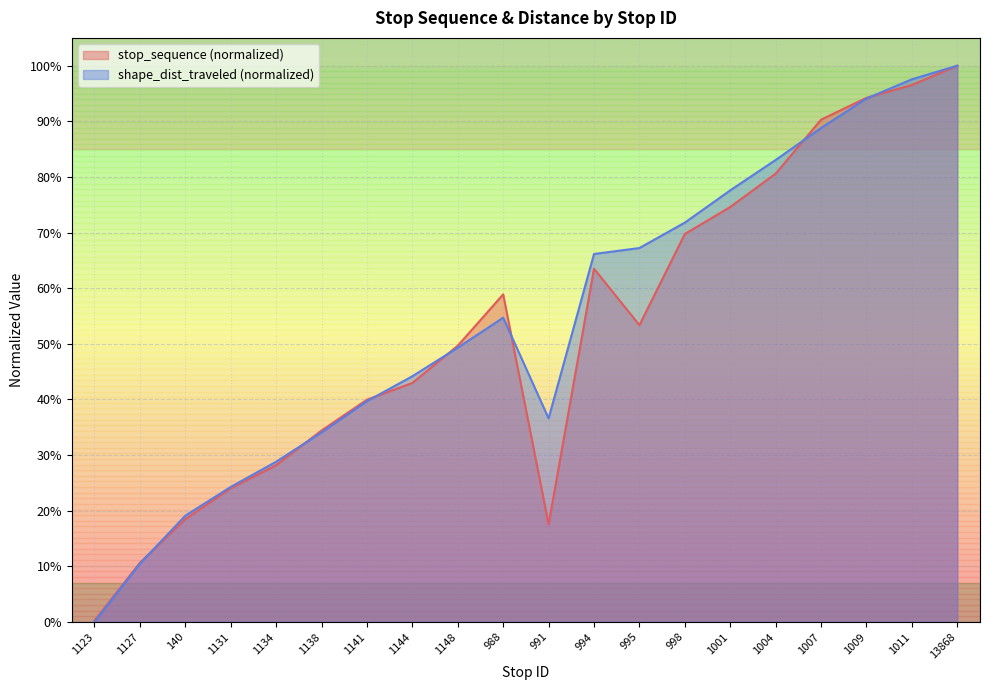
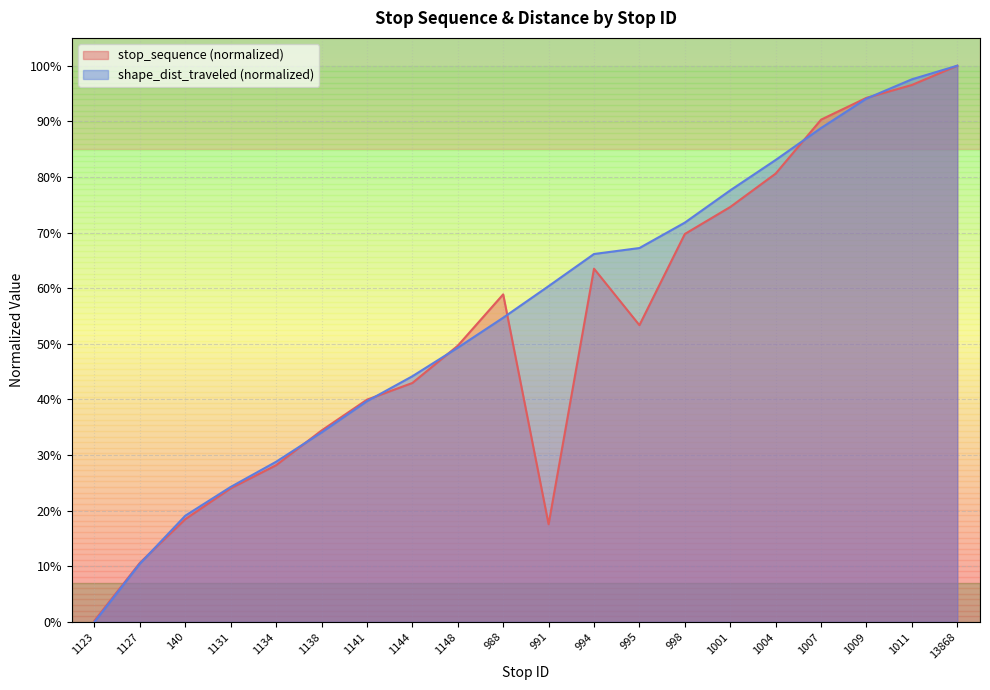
shape_dist_traveled (normalized), 991: 37% -> 60%
